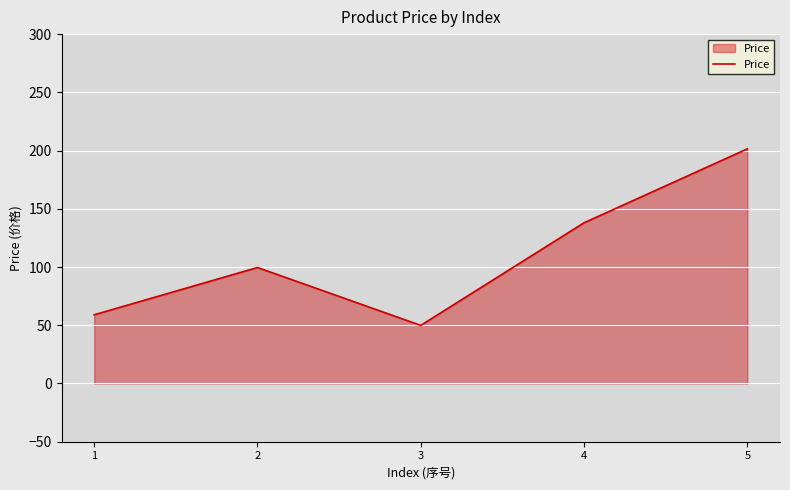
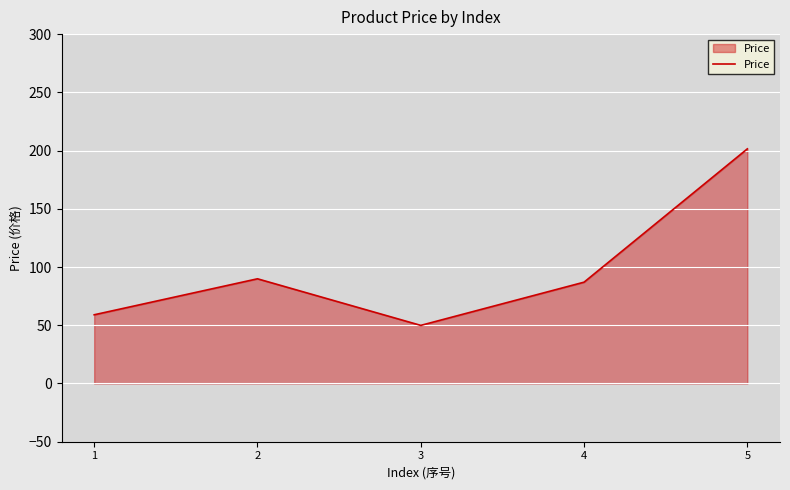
2: 100 -> 90
4: 138 -> 87
